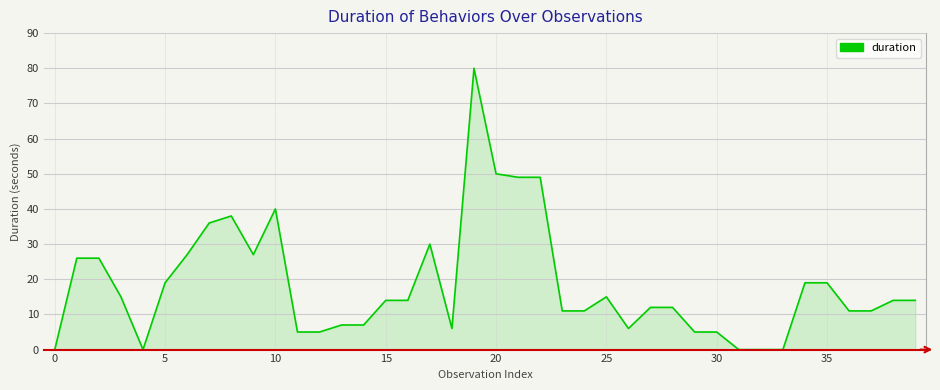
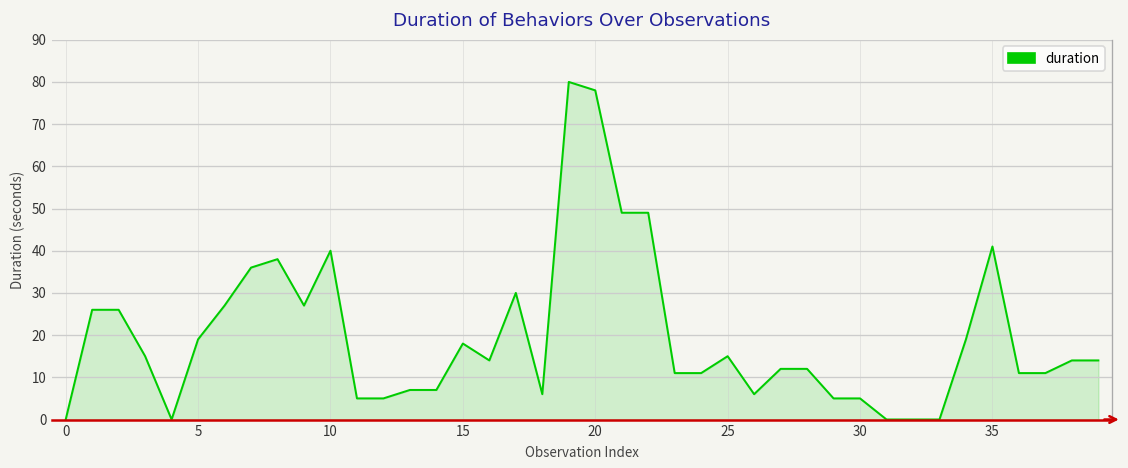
15: 14 -> 18
20: 50 -> 78
35: 19 -> 41
